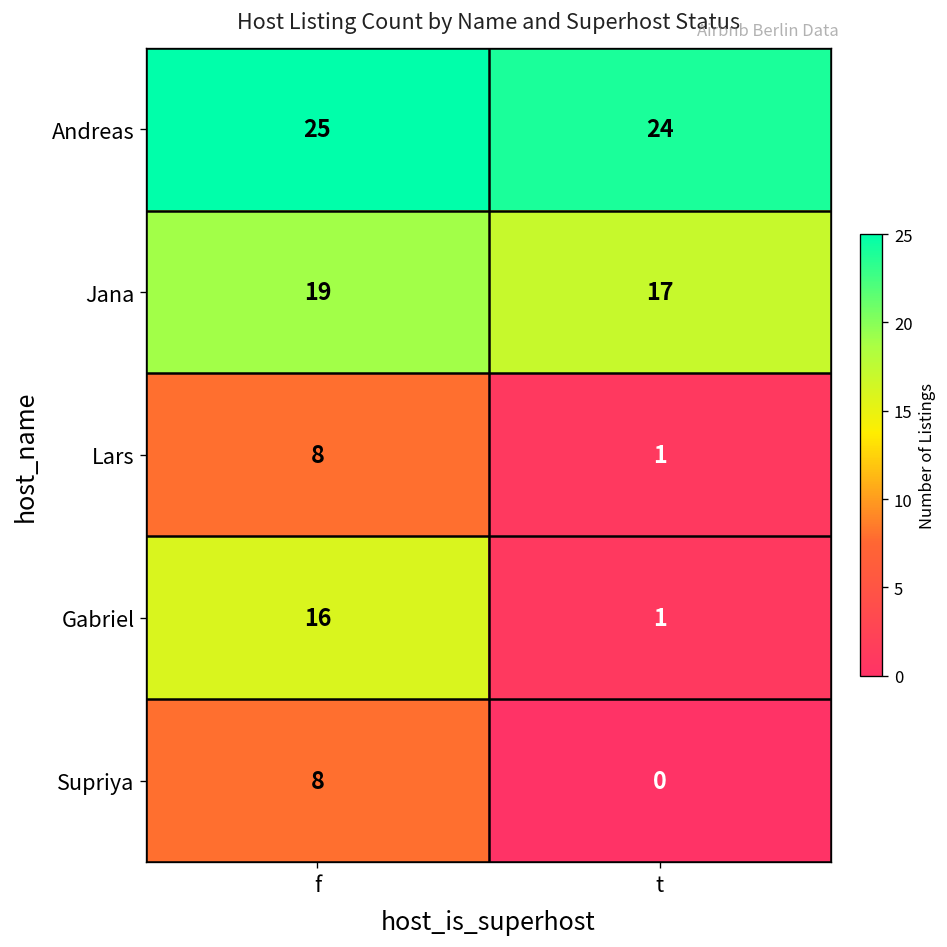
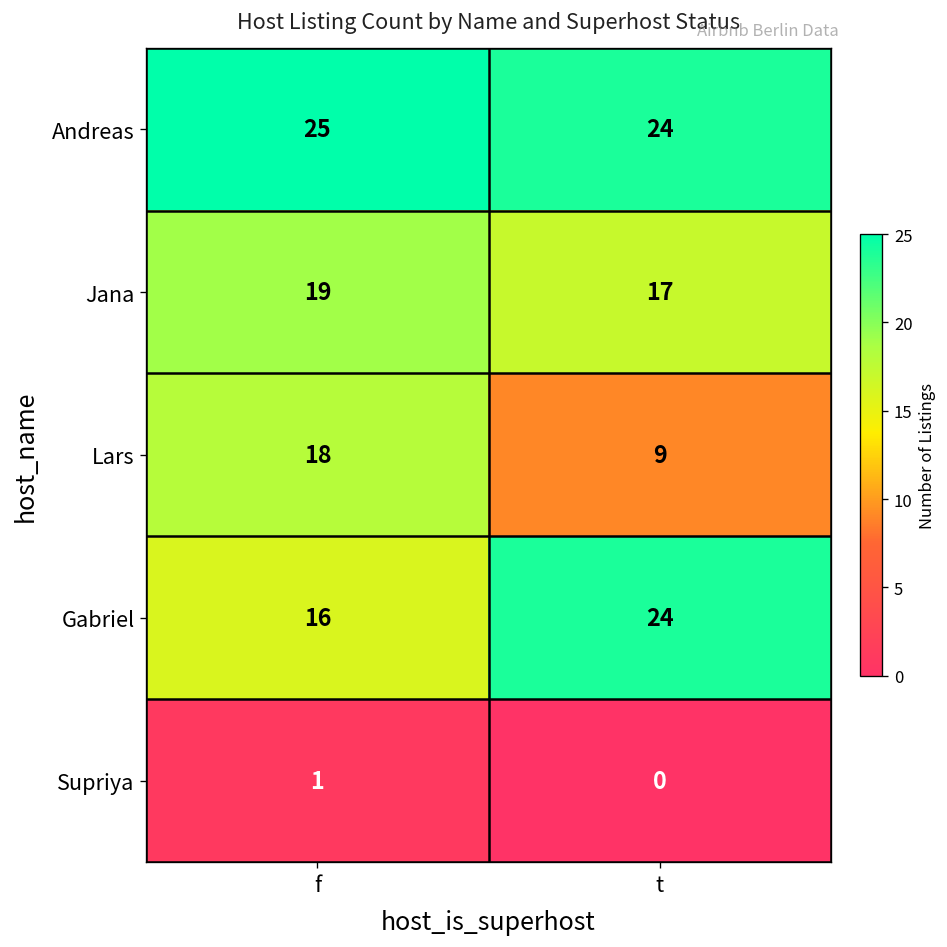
Lars, f: 8 -> 18
Lars, t: 1 -> 9
Gabriel, t: 1 -> 24
Supriya, f: 8 -> 1
